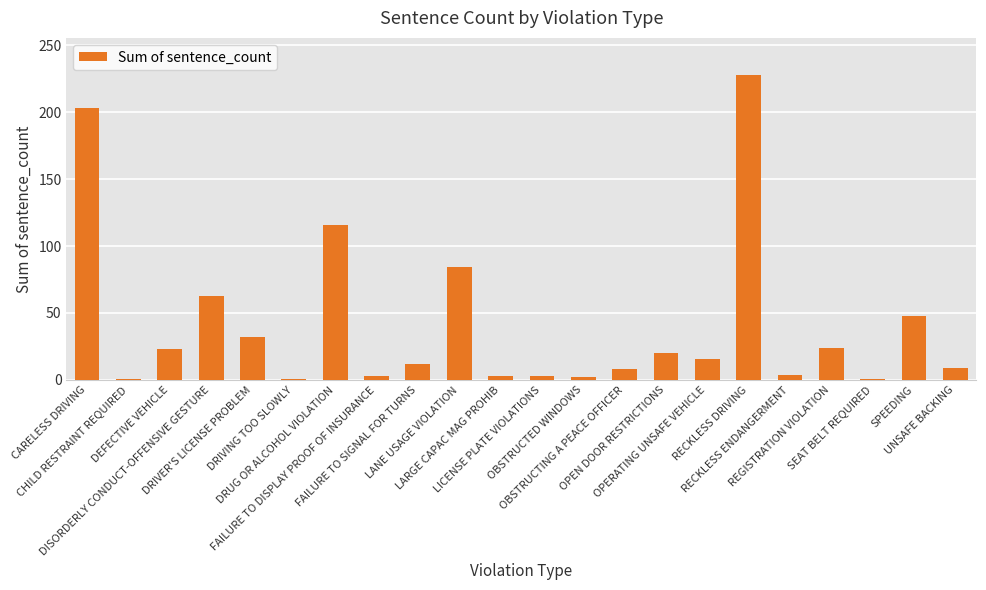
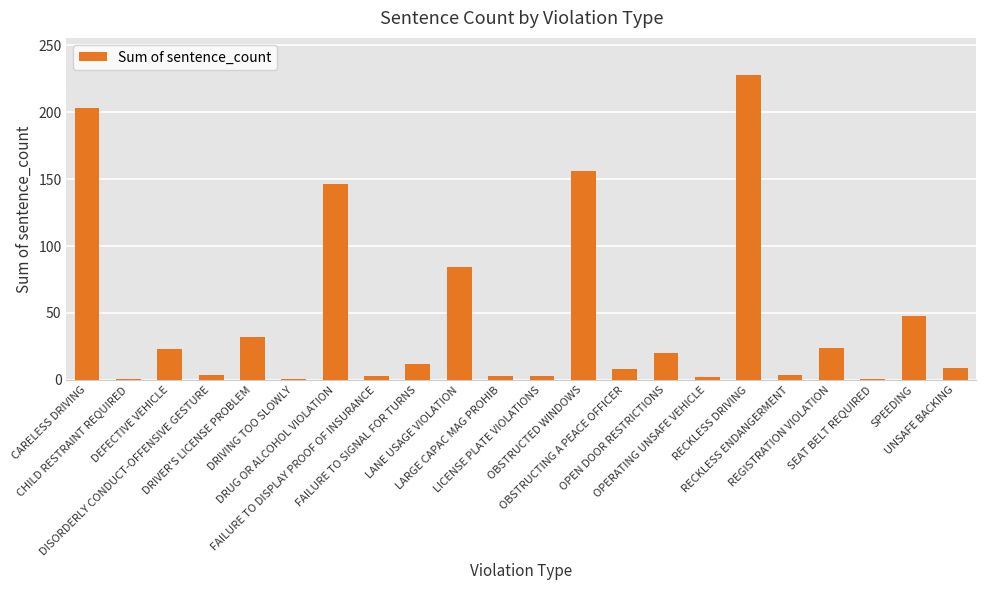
DISORDERLY CONDUCT-OFFENSIVE GESTURE: 63 -> 4
DRUG OR ALCOHOL VIOLATION: 116 -> 146
OBSTRUCTED WINDOWS: 2 -> 156
OPERATING UNSAFE VEHICLE: 16 -> 2
